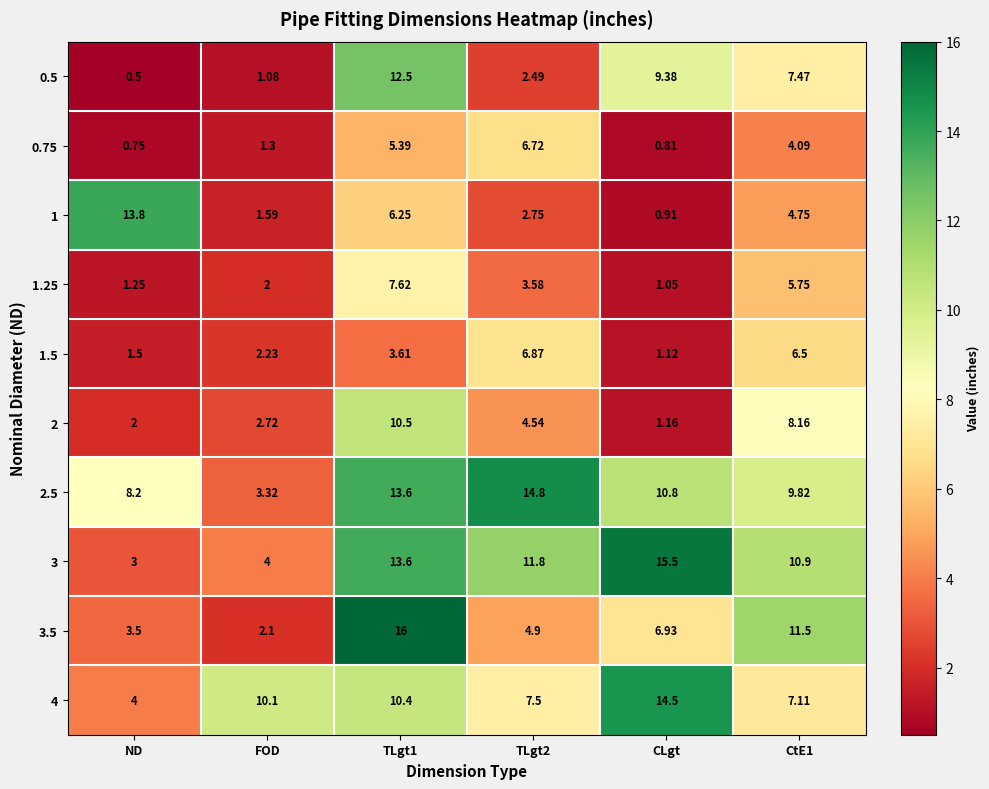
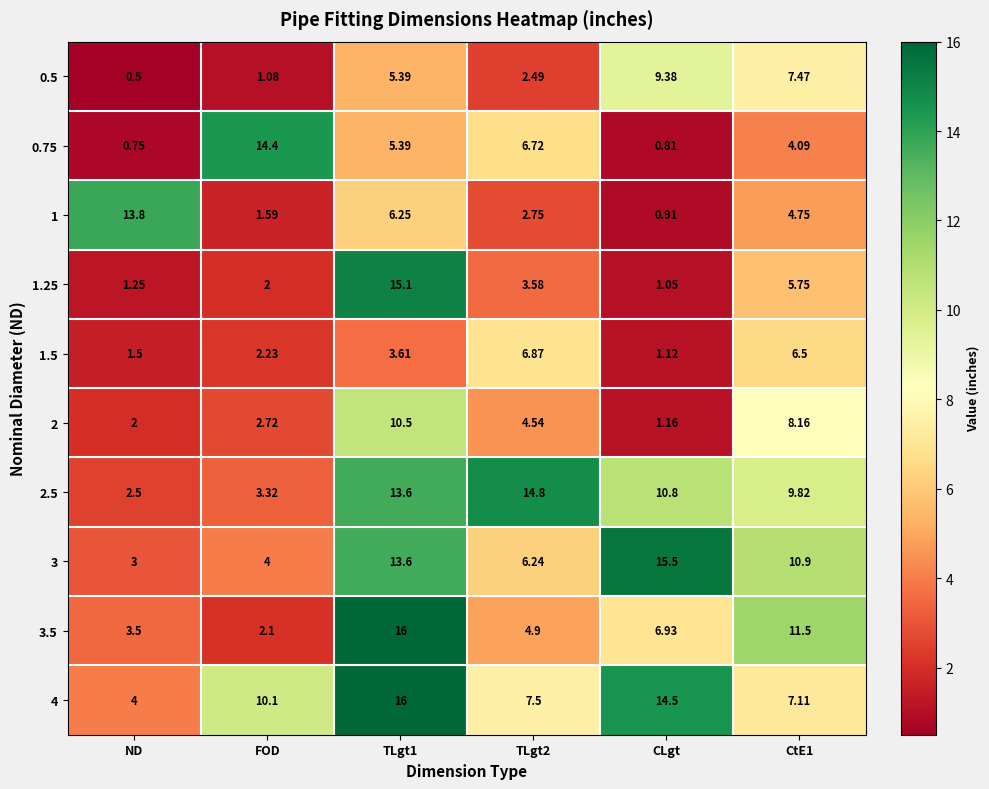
0.5, TLgt1: 12.5 -> 5.39
0.75, FOD: 1.3 -> 14.4
1.25, TLgt1: 7.62 -> 15.1
2.5, ND: 8.2 -> 2.5
3, TLgt2: 11.8 -> 6.24
4, TLgt1: 10.4 -> 16
